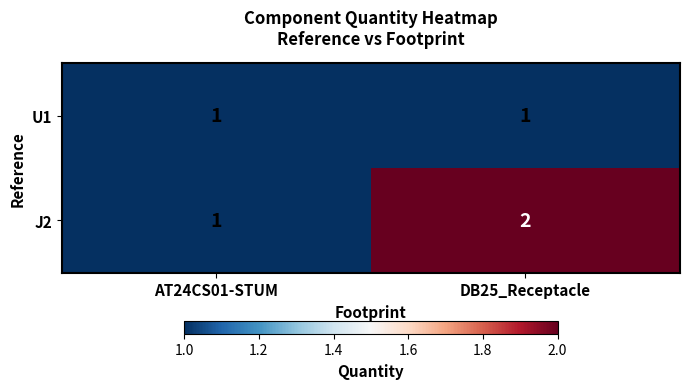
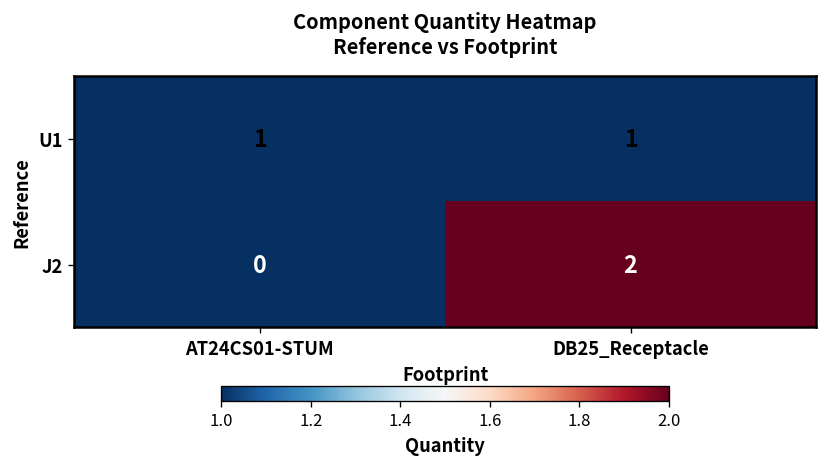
J2, AT24CS01-STUM: 1 -> 0
